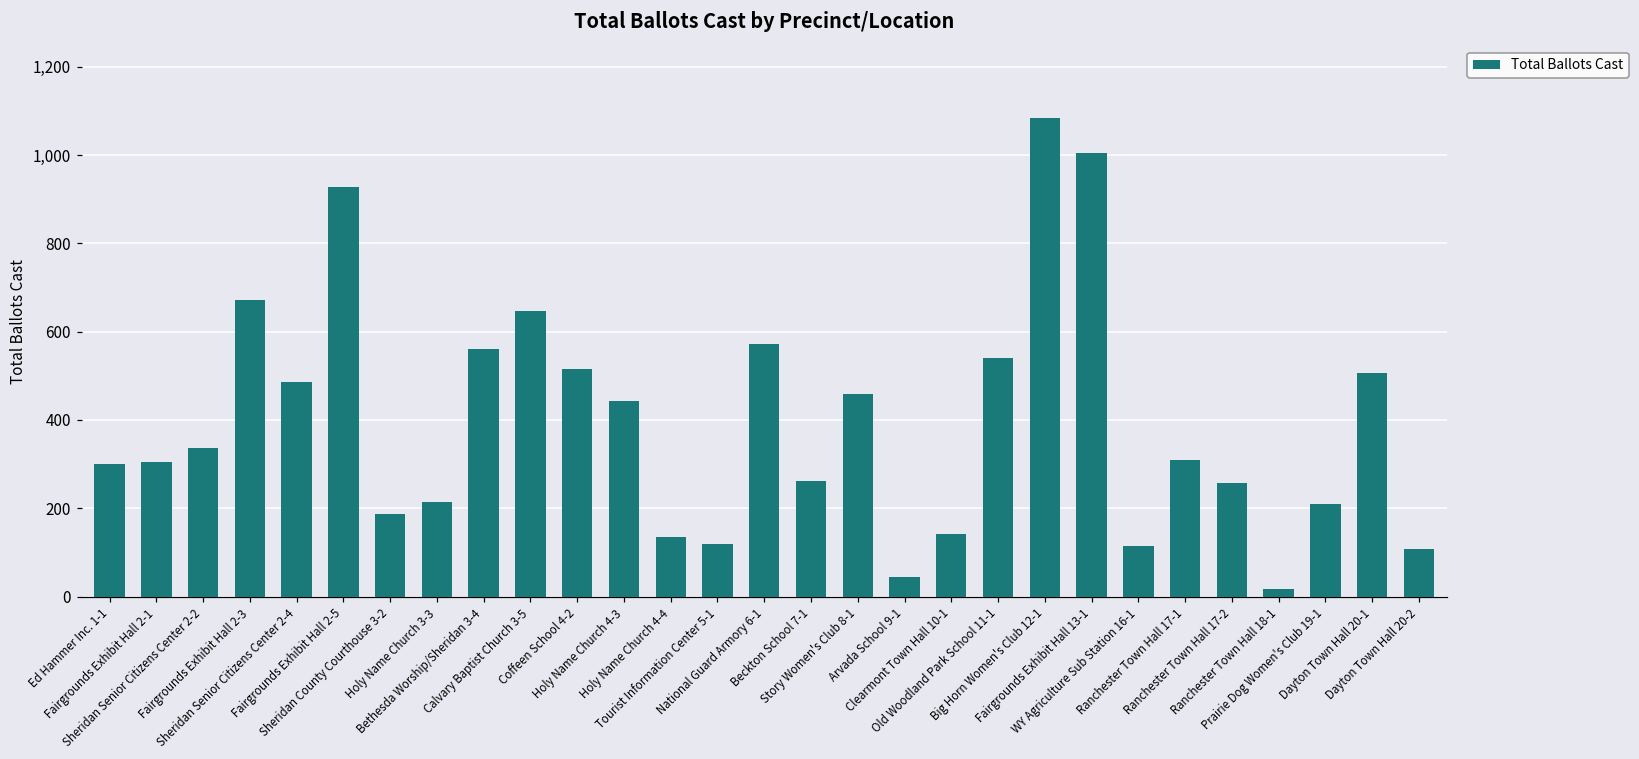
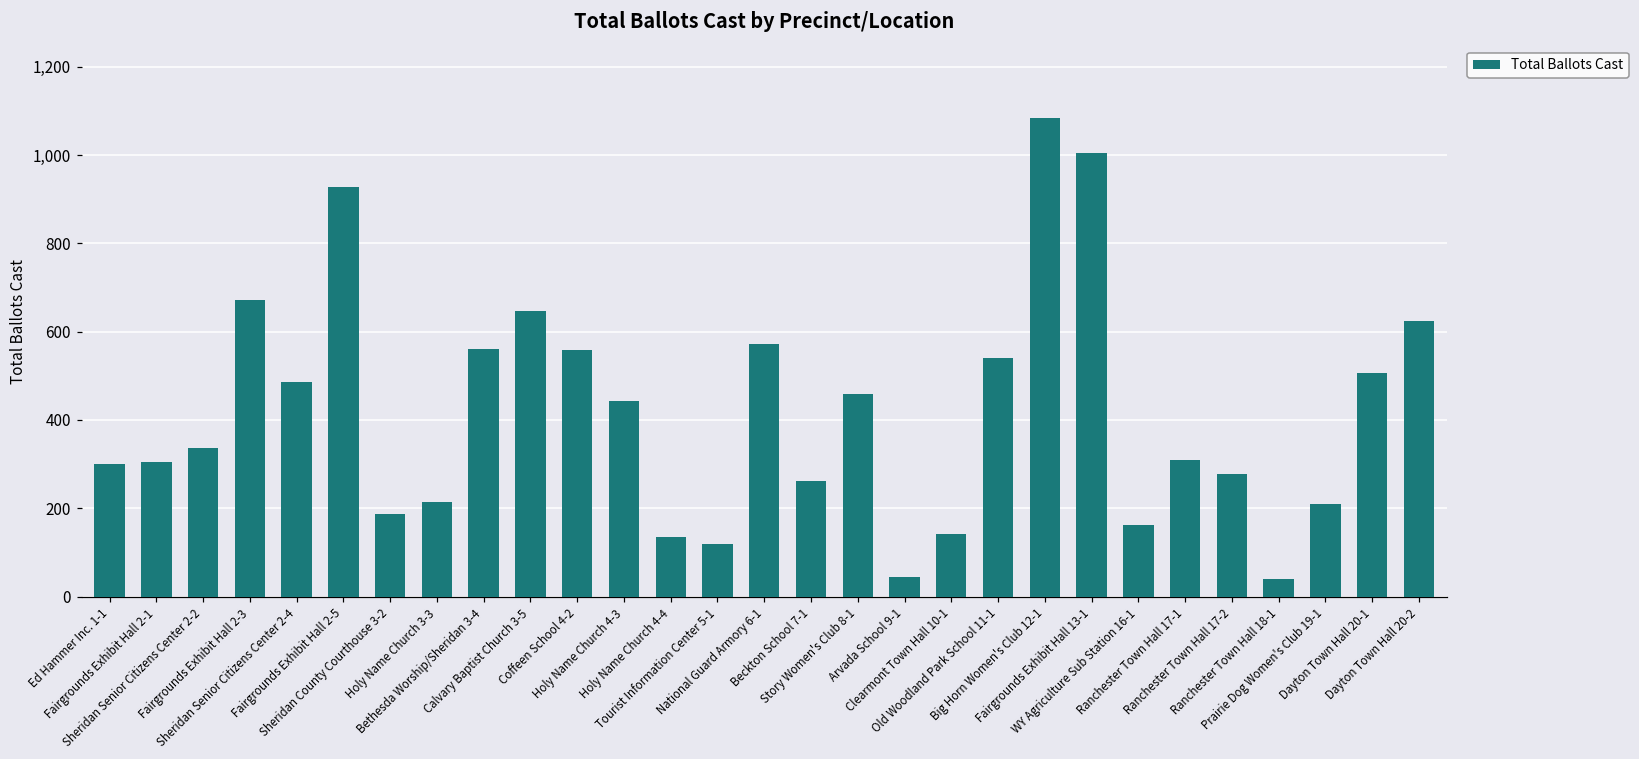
Coffeen School 4-2: 520 -> 560
WY Agriculture Sub Station 16-1: 110 -> 160
Ranchester Town Hall 17-2: 260 -> 280
Ranchester Town Hall 18-1: 20 -> 40
Dayton Town Hall 20-2: 110 -> 620
